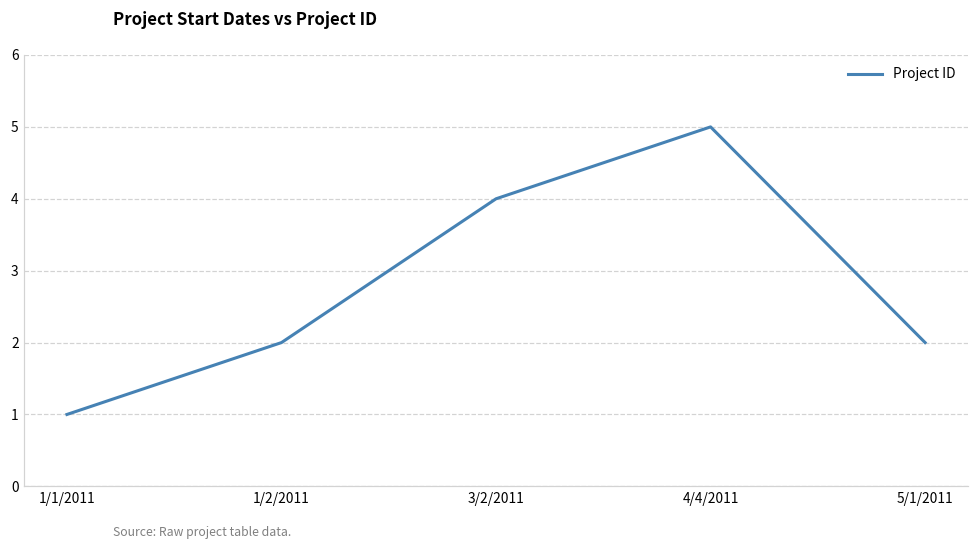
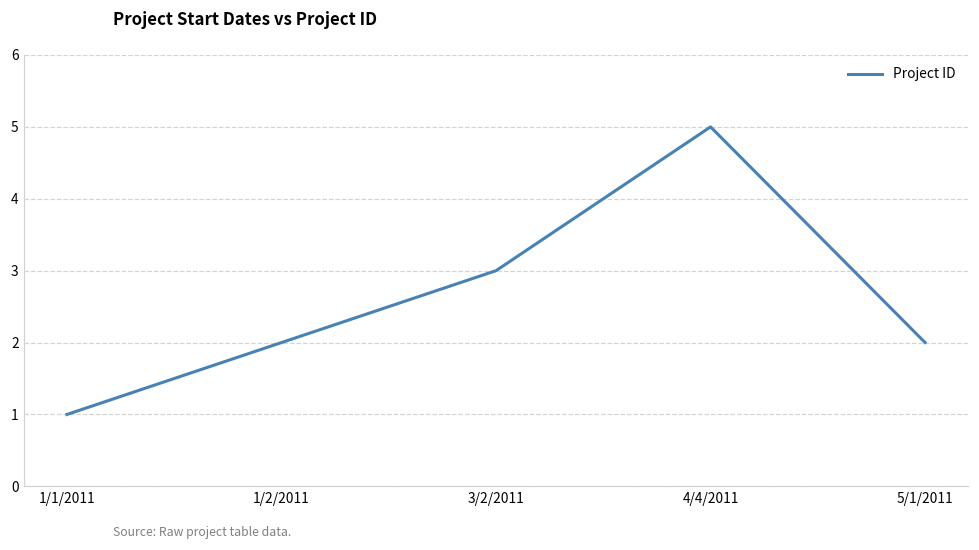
3/2/2011: 4 -> 3
